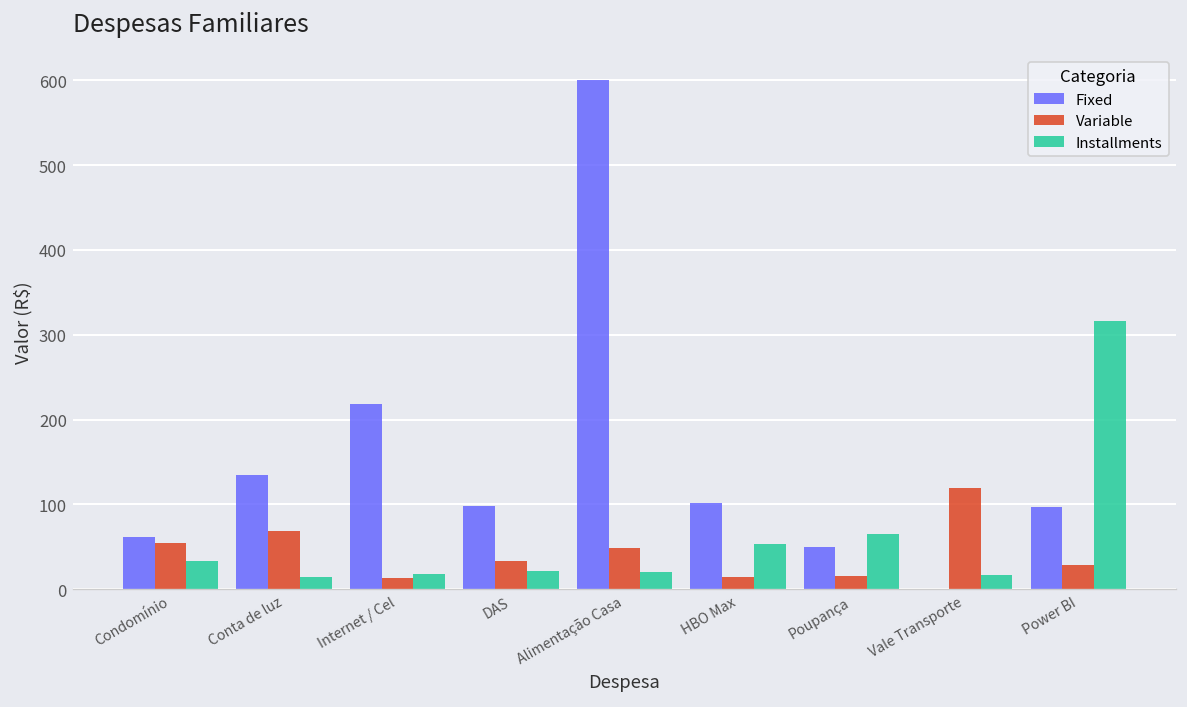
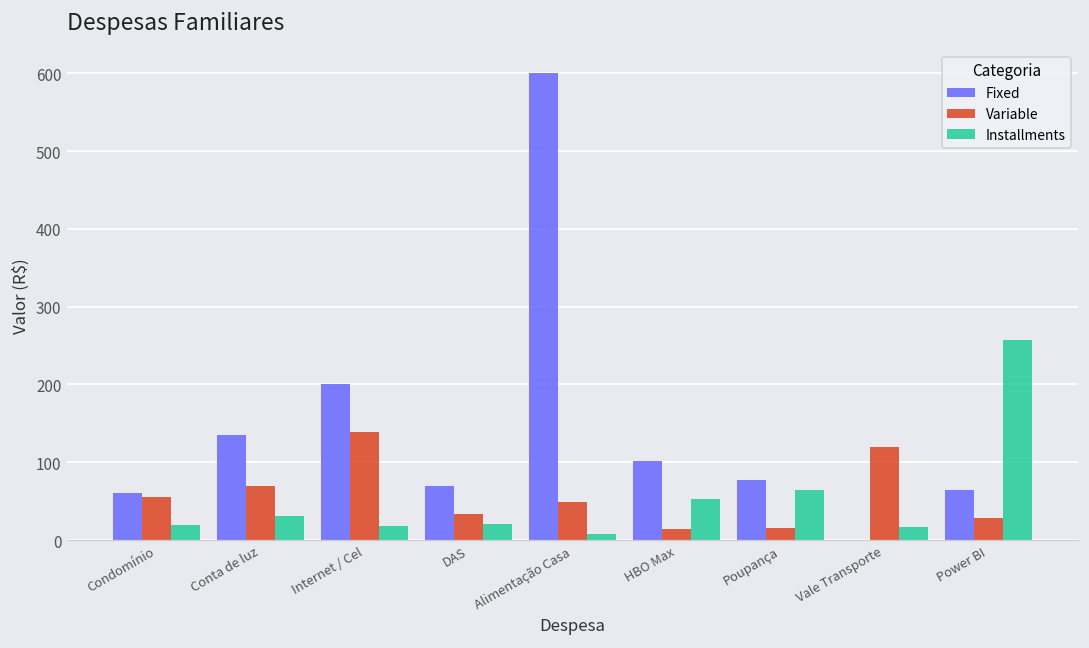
Installments, Condomínio: 30 -> 20
Installments, Conta de luz: 10 -> 30
Fixed, Internet / Cel: 220 -> 200
Variable, Internet / Cel: 10 -> 140
Fixed, DAS: 100 -> 70
Installments, Alimentação Casa: 20 -> 10
Fixed, Poupança: 50 -> 80
Fixed, Power BI: 100 -> 60
Installments, Power BI: 320 -> 260
